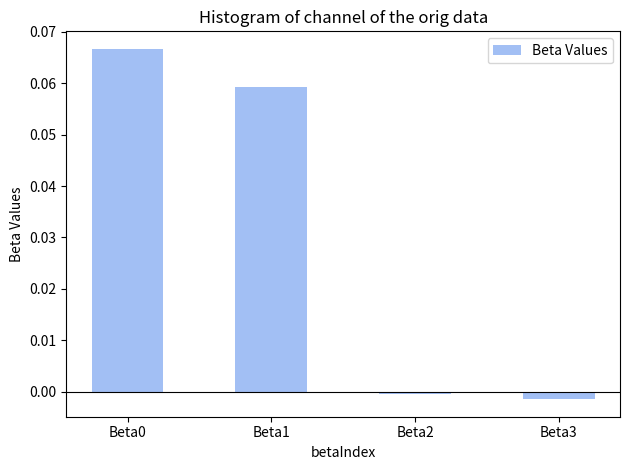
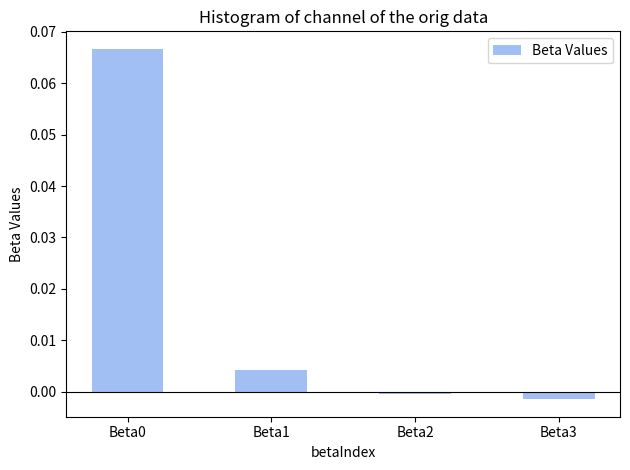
Beta1: 0.059 -> 0.004
